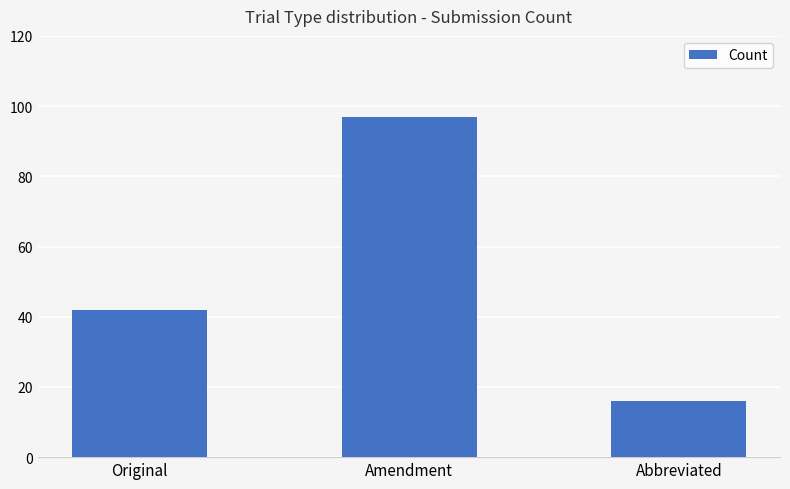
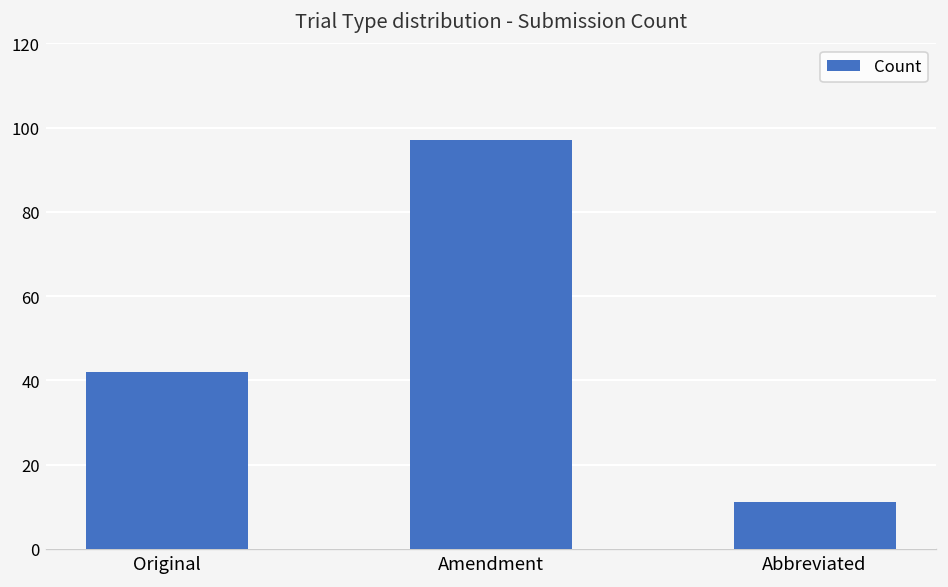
Abbreviated: 16 -> 11
